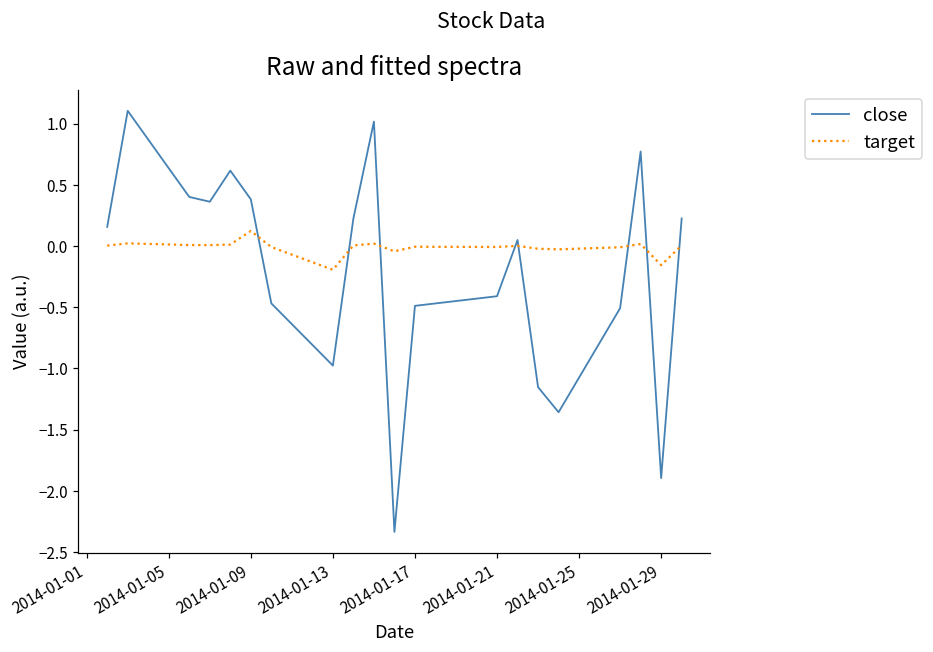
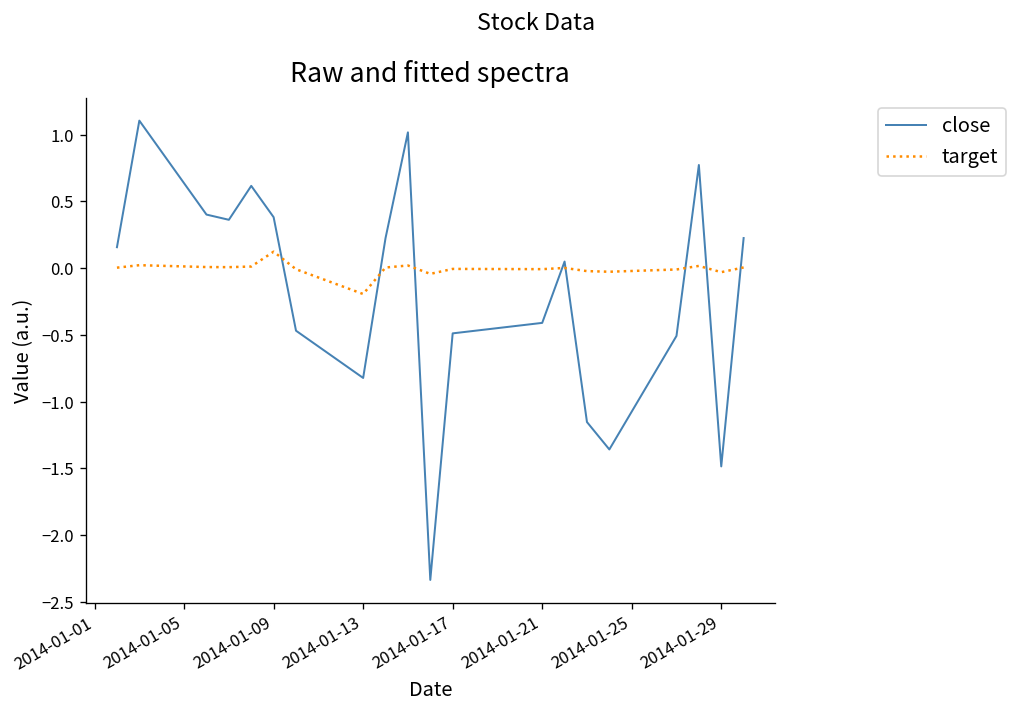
close, 2014-01-13: -0.98 -> -0.82
close, 2014-01-29: -1.90 -> -1.49
target, 2014-01-29: -0.16 -> -0.03
